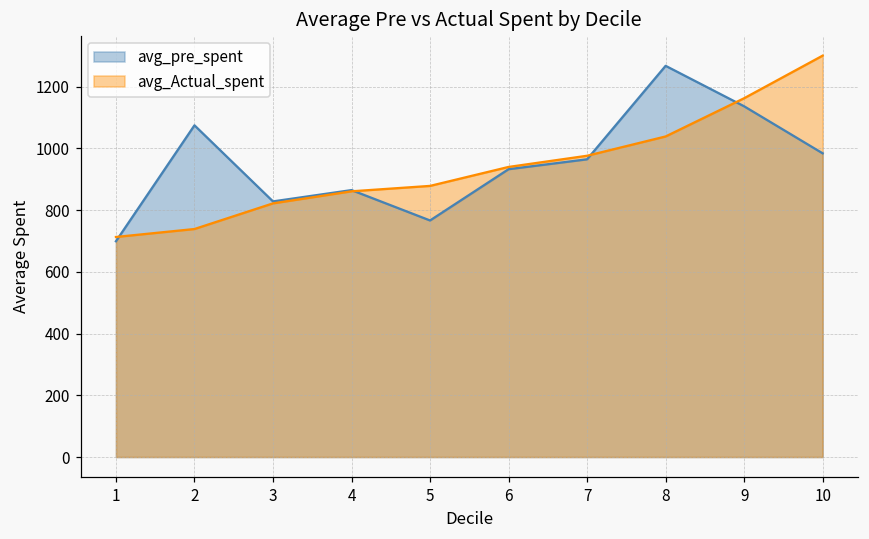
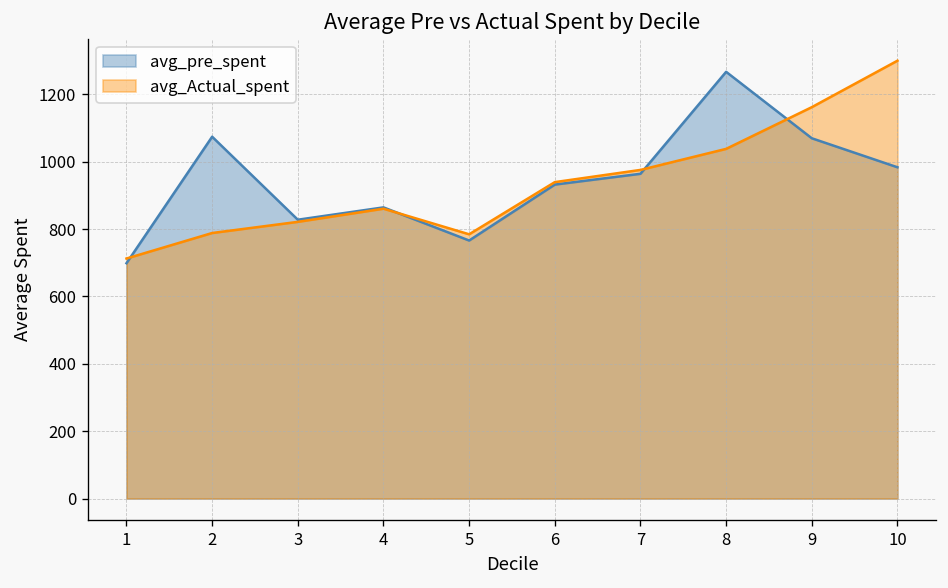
avg_Actual_spent, 2: 740 -> 790
avg_Actual_spent, 5: 880 -> 780
avg_pre_spent, 9: 1140 -> 1070
